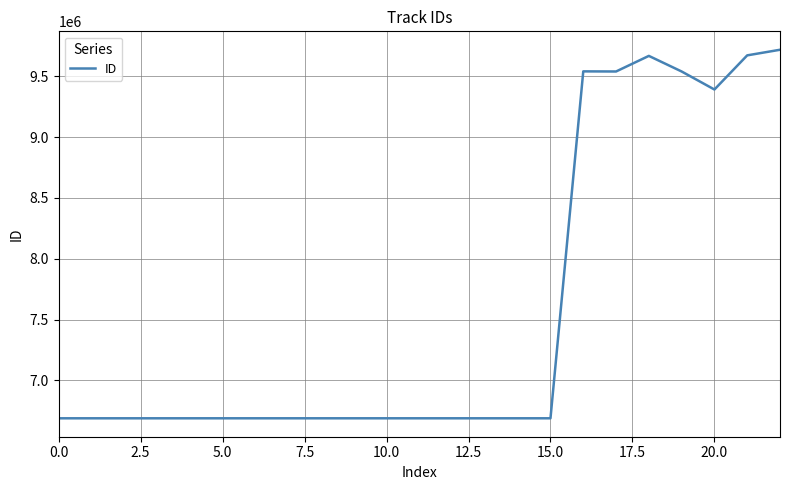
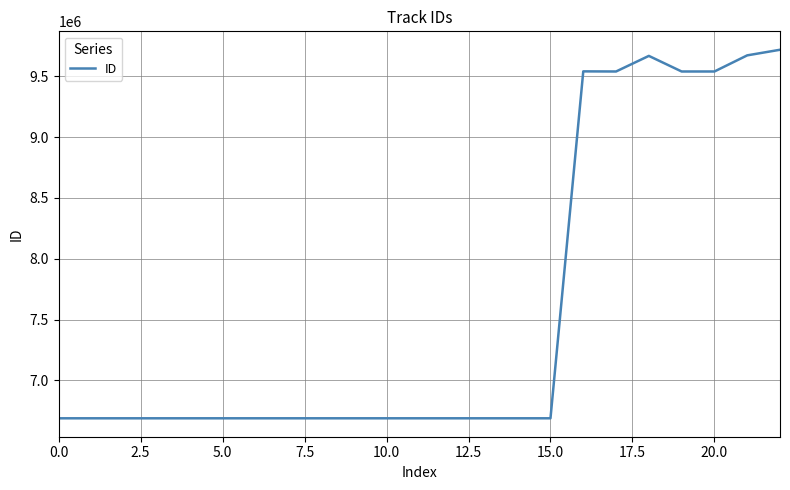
20.0: 9390000 -> 9540000
